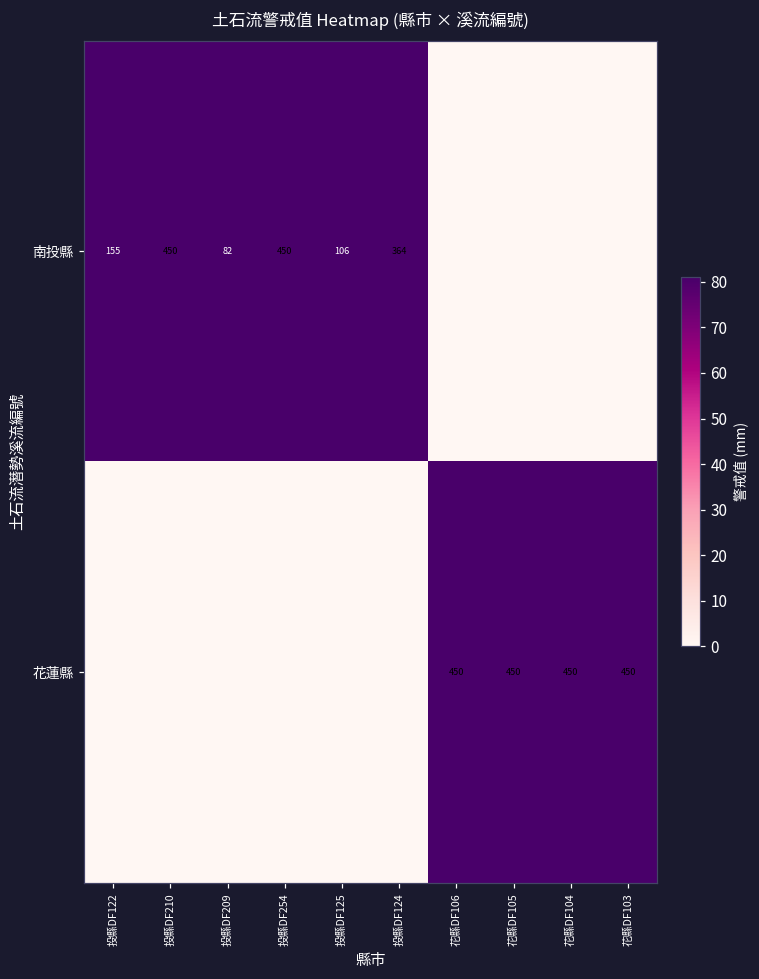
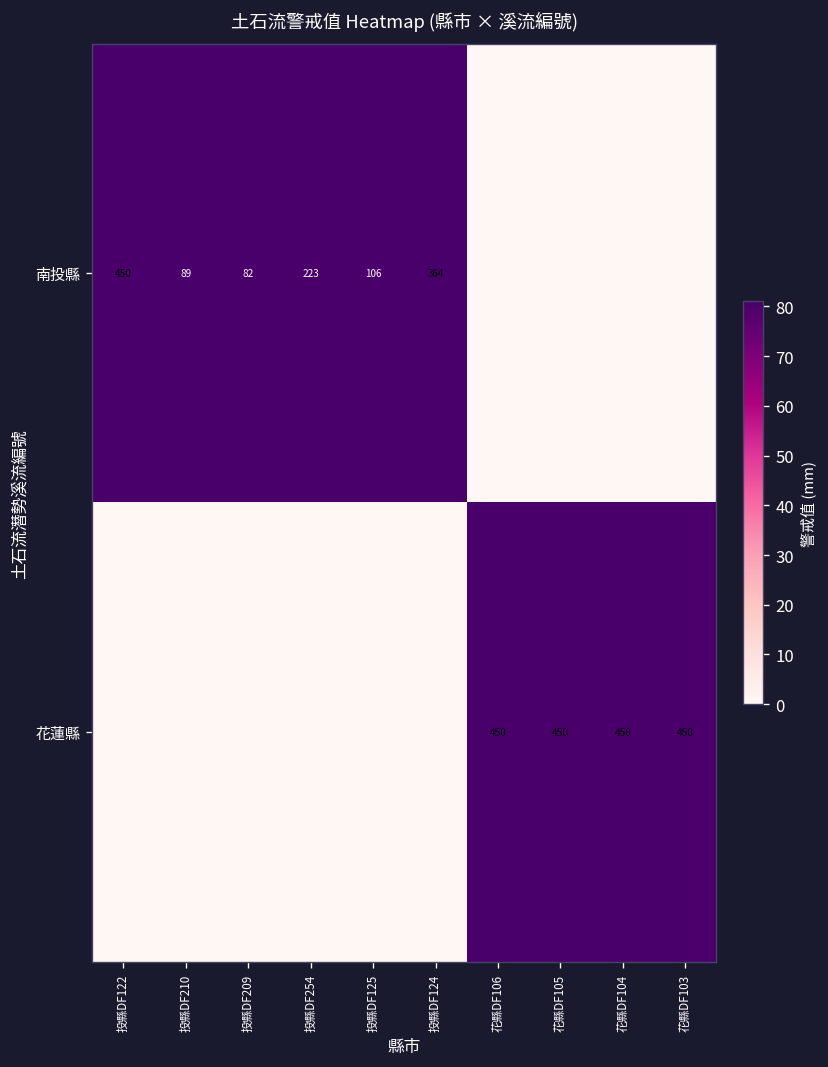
南投縣, 投縣DF122: 155 -> 450
南投縣, 投縣DF210: 450 -> 89
南投縣, 投縣DF254: 450 -> 223
